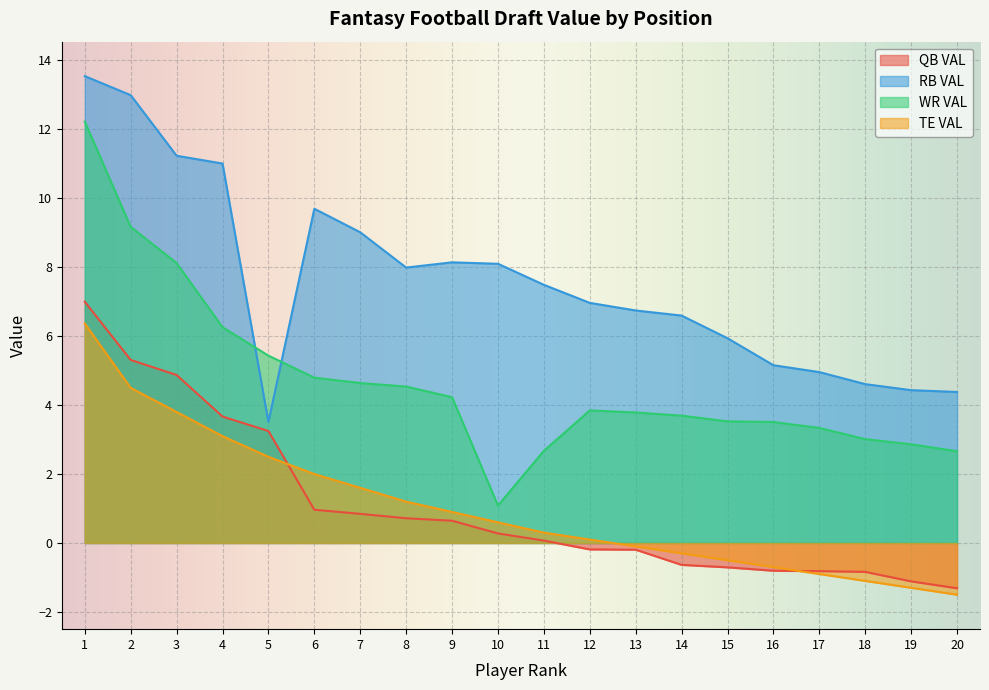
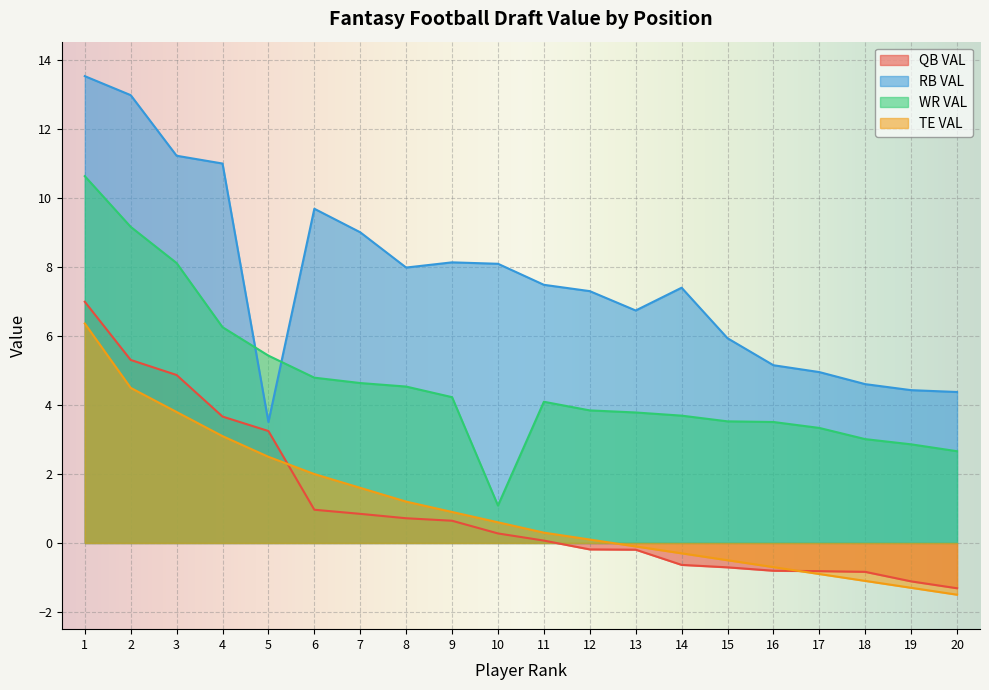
WR VAL, 1: 12.2 -> 10.6
WR VAL, 11: 2.7 -> 4.1
RB VAL, 12: 7.0 -> 7.3
RB VAL, 14: 6.6 -> 7.4
